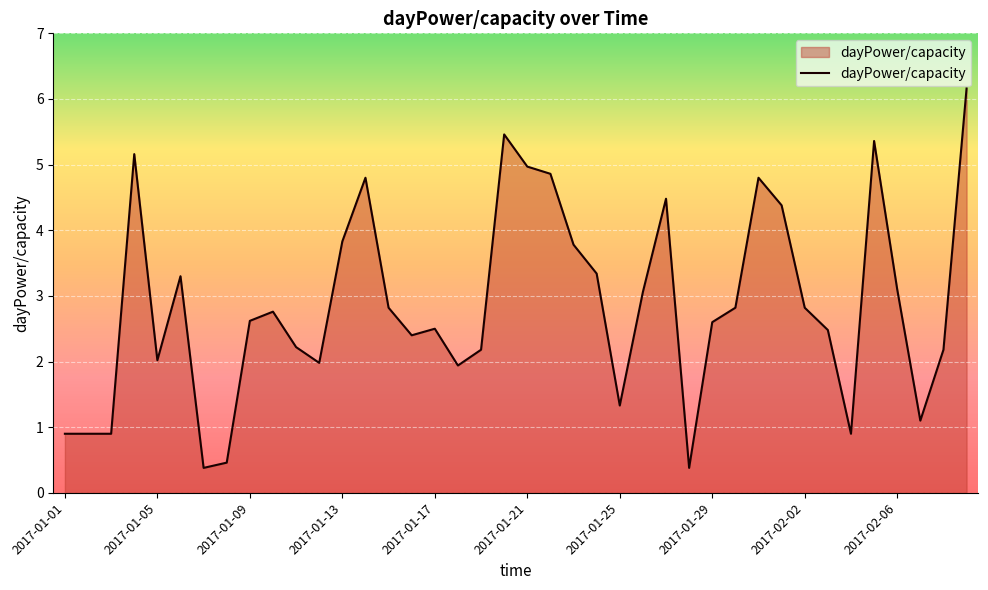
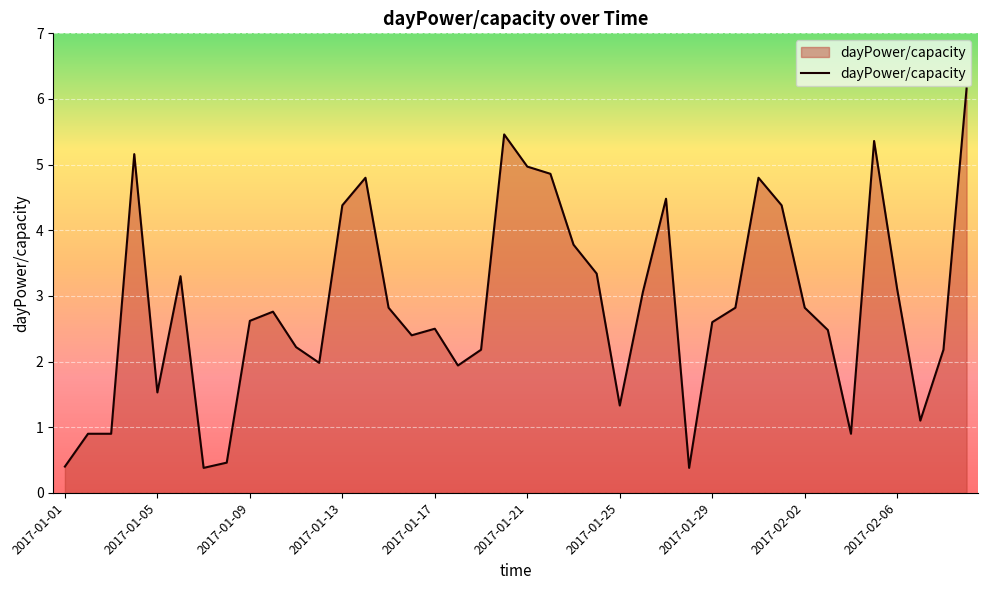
2017-01-01: 0.9 -> 0.4
2017-01-05: 2.0 -> 1.5
2017-01-13: 3.8 -> 4.4
